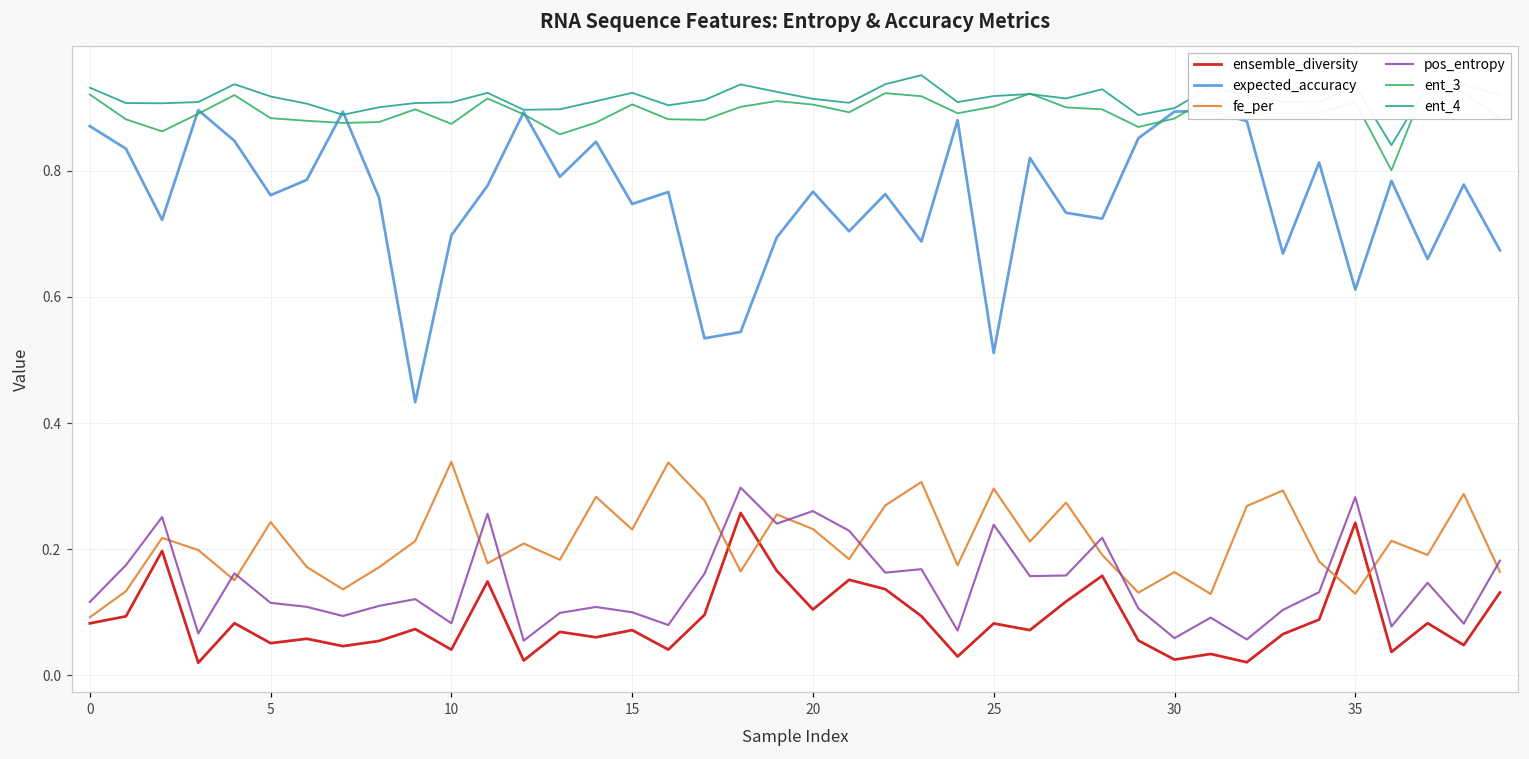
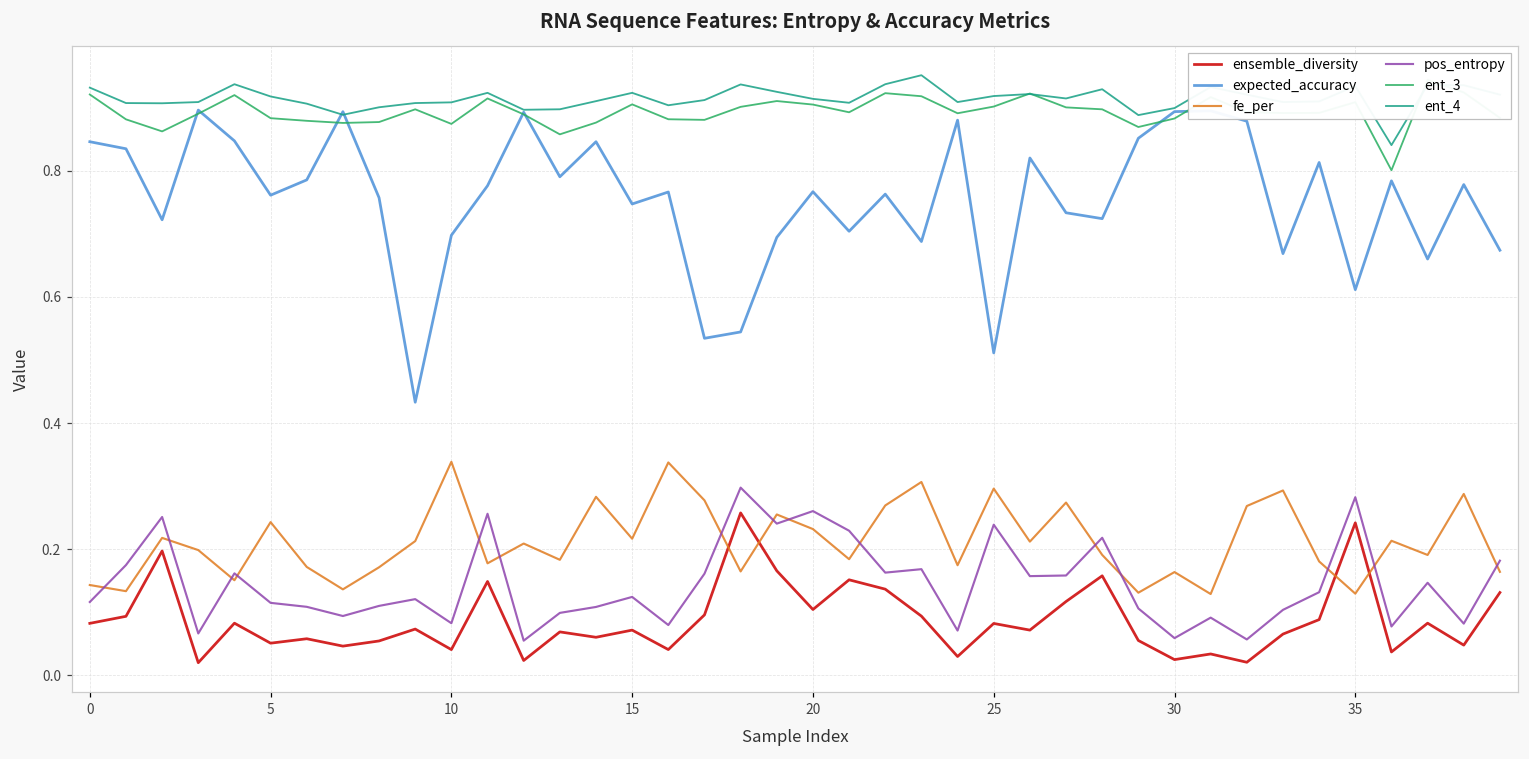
expected_accuracy, 0: 0.87 -> 0.85
fe_per, 0: 0.09 -> 0.14
fe_per, 15: 0.23 -> 0.22
pos_entropy, 15: 0.10 -> 0.12
